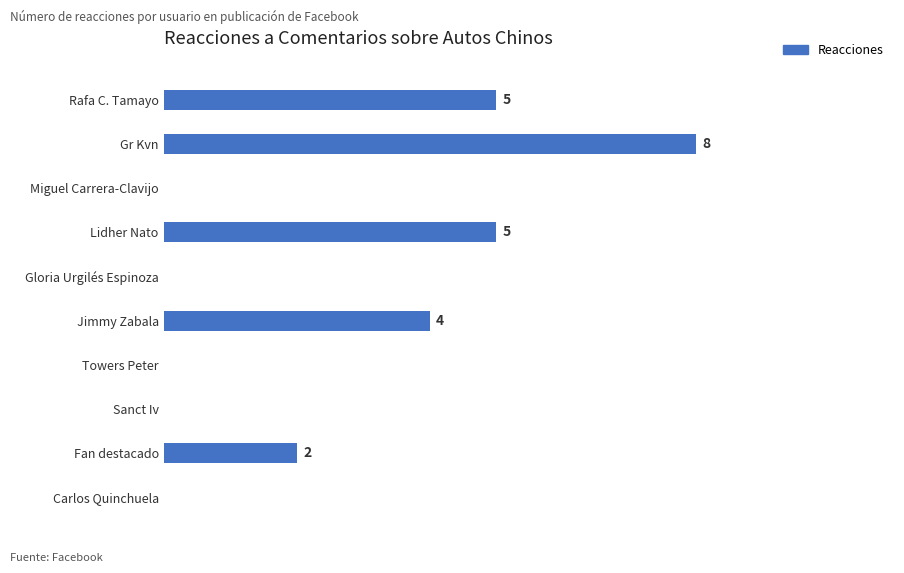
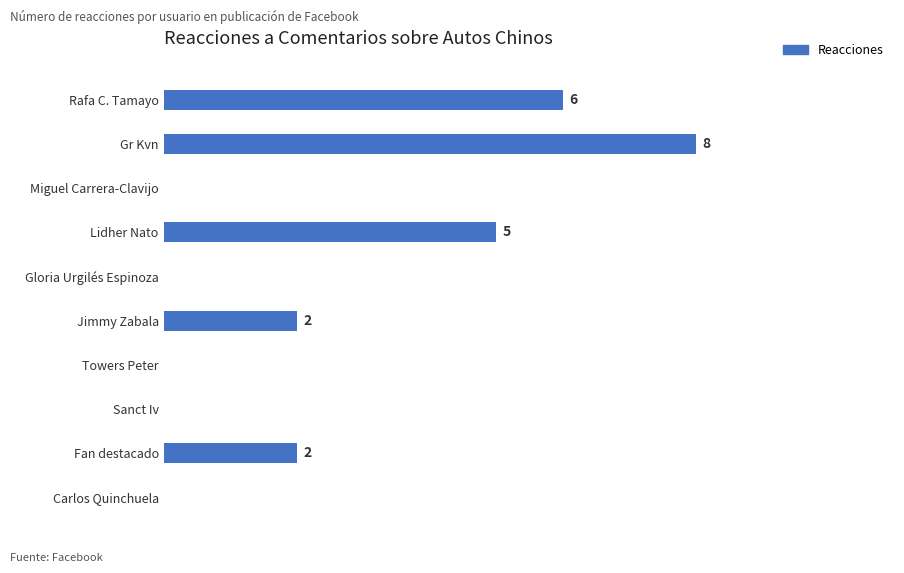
Rafa C. Tamayo: 5 -> 6
Jimmy Zabala: 4 -> 2
